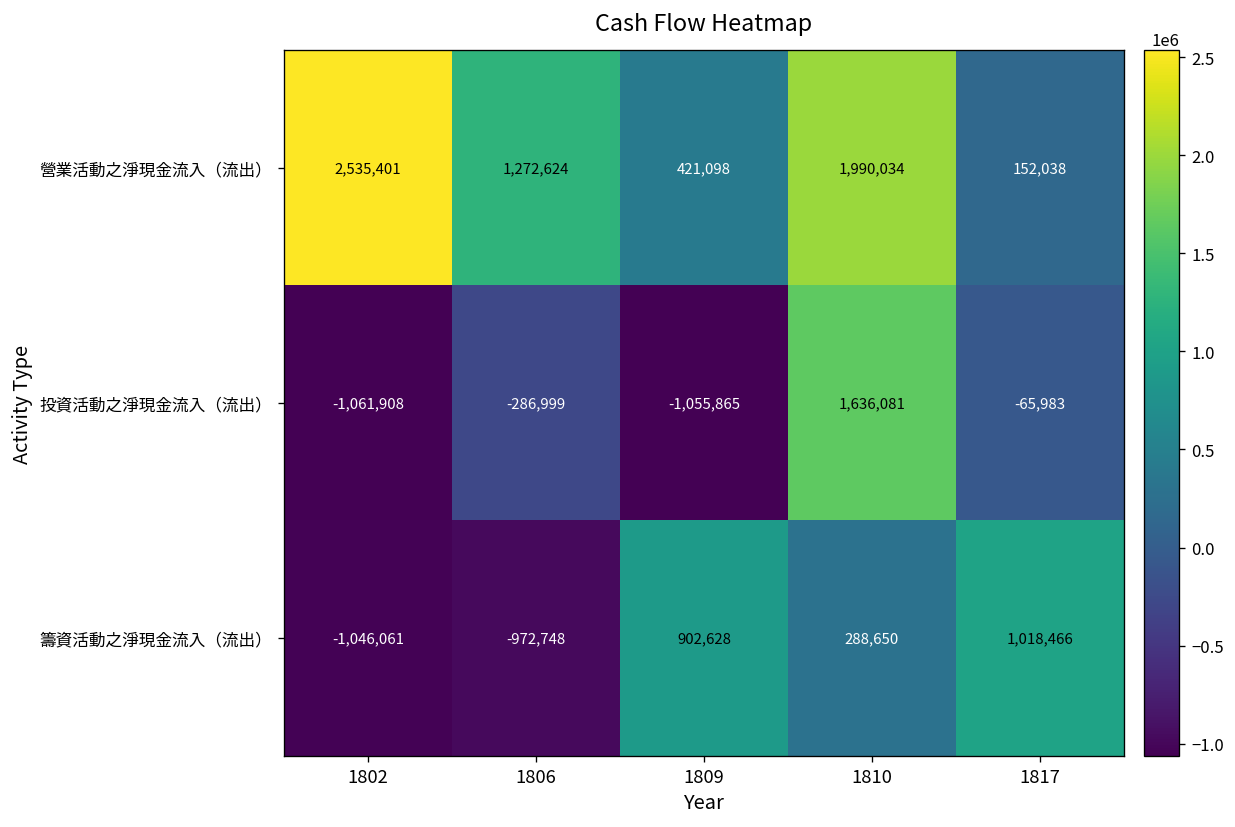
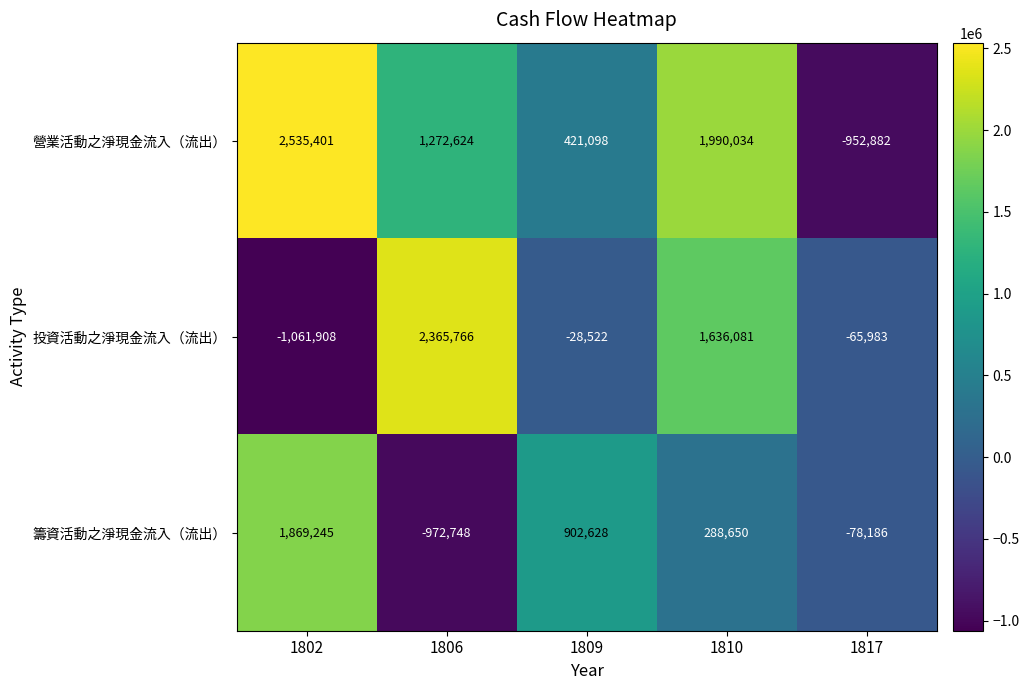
營業活動之淨現金流入（流出）, 1817: 152,038 -> -952,882
投資活動之淨現金流入（流出）, 1806: -286,999 -> 2,365,766
投資活動之淨現金流入（流出）, 1809: -1,055,865 -> -28,522
籌資活動之淨現金流入（流出）, 1802: -1,046,061 -> 1,869,245
籌資活動之淨現金流入（流出）, 1817: 1,018,466 -> -78,186
